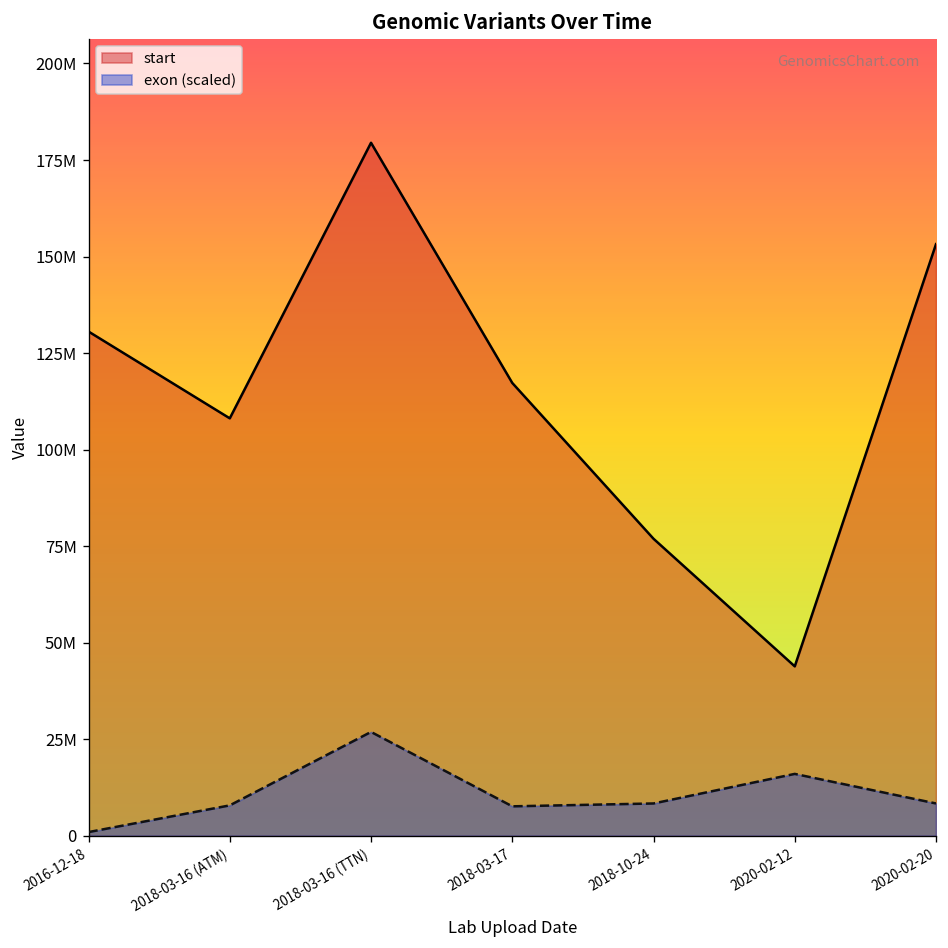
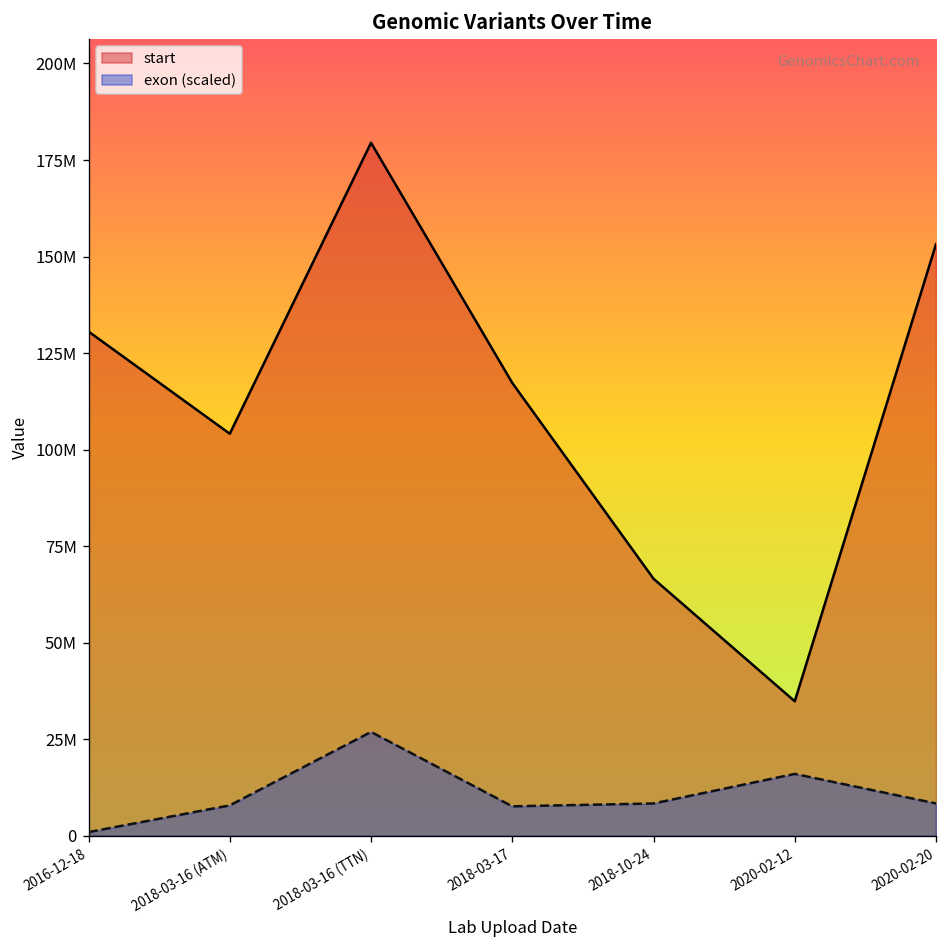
start, 2018-03-16 (ATM): 108000000 -> 104000000
start, 2018-10-24: 77000000 -> 67000000
start, 2020-02-12: 44000000 -> 35000000
